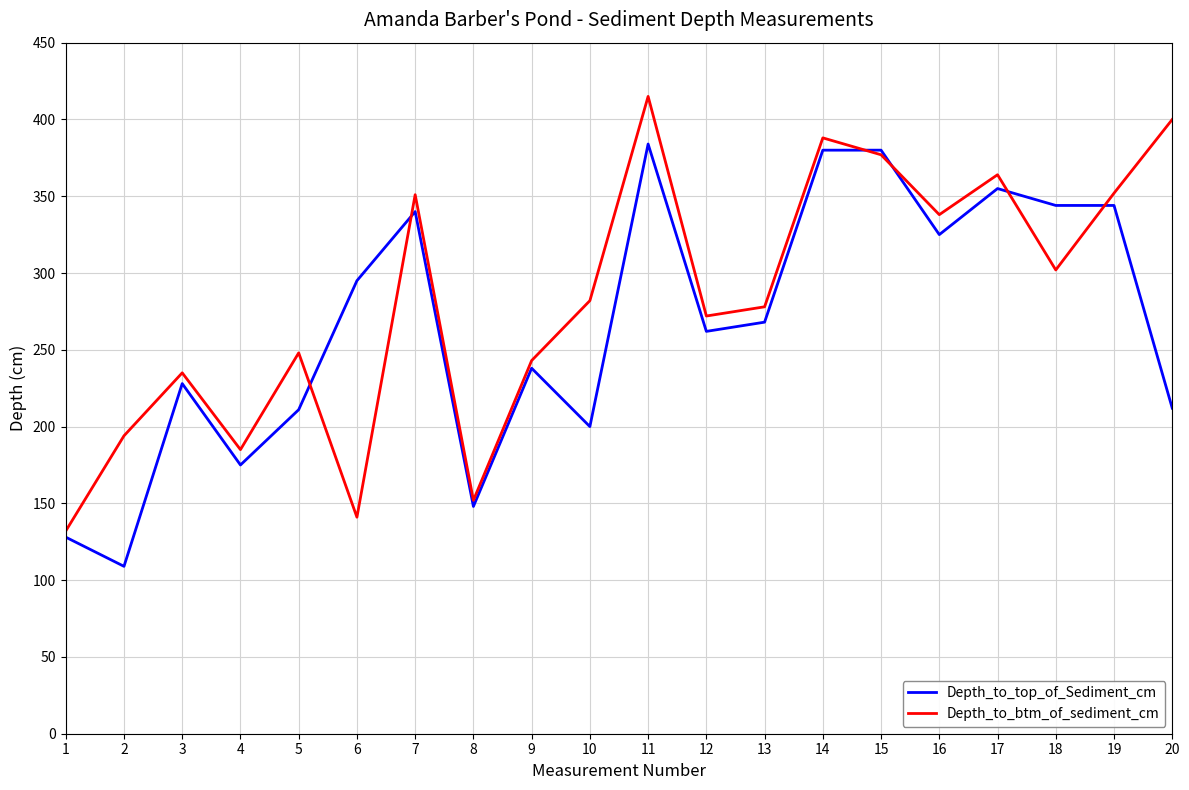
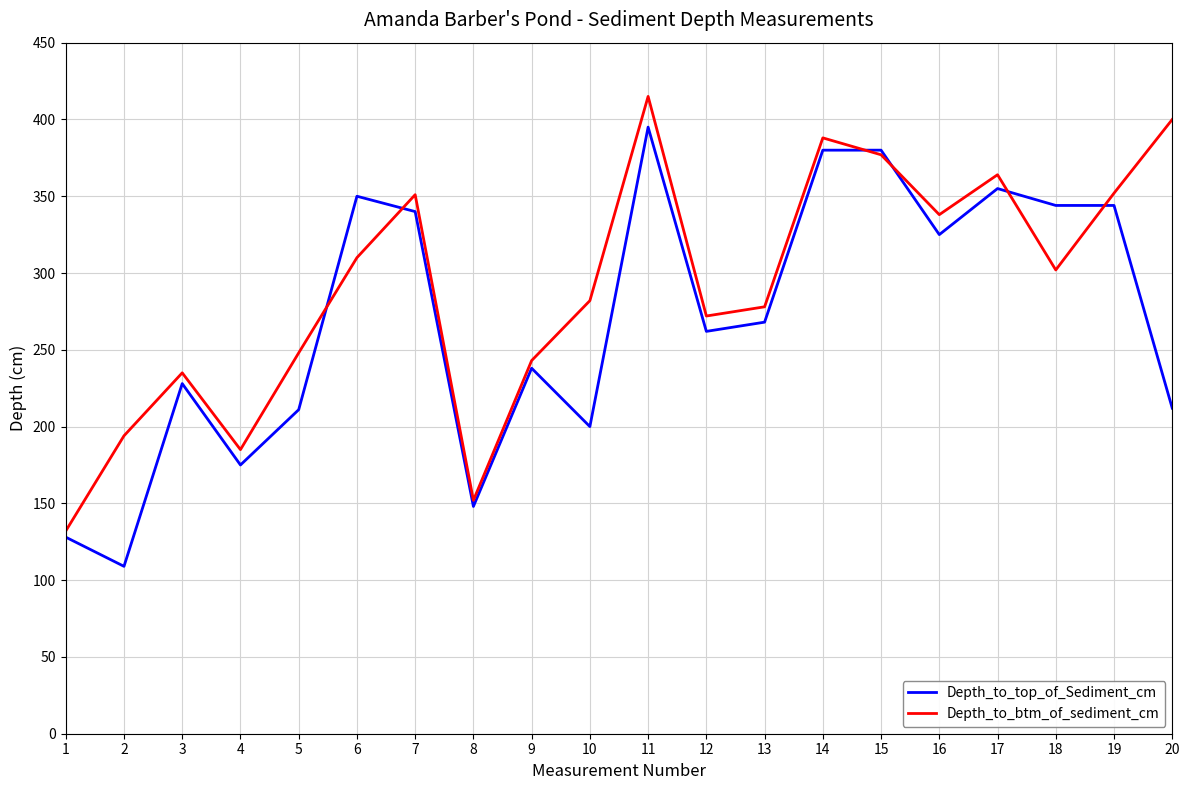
Depth_to_top_of_Sediment_cm, 6: 295 -> 350
Depth_to_btm_of_sediment_cm, 6: 141 -> 310
Depth_to_top_of_Sediment_cm, 11: 384 -> 395
